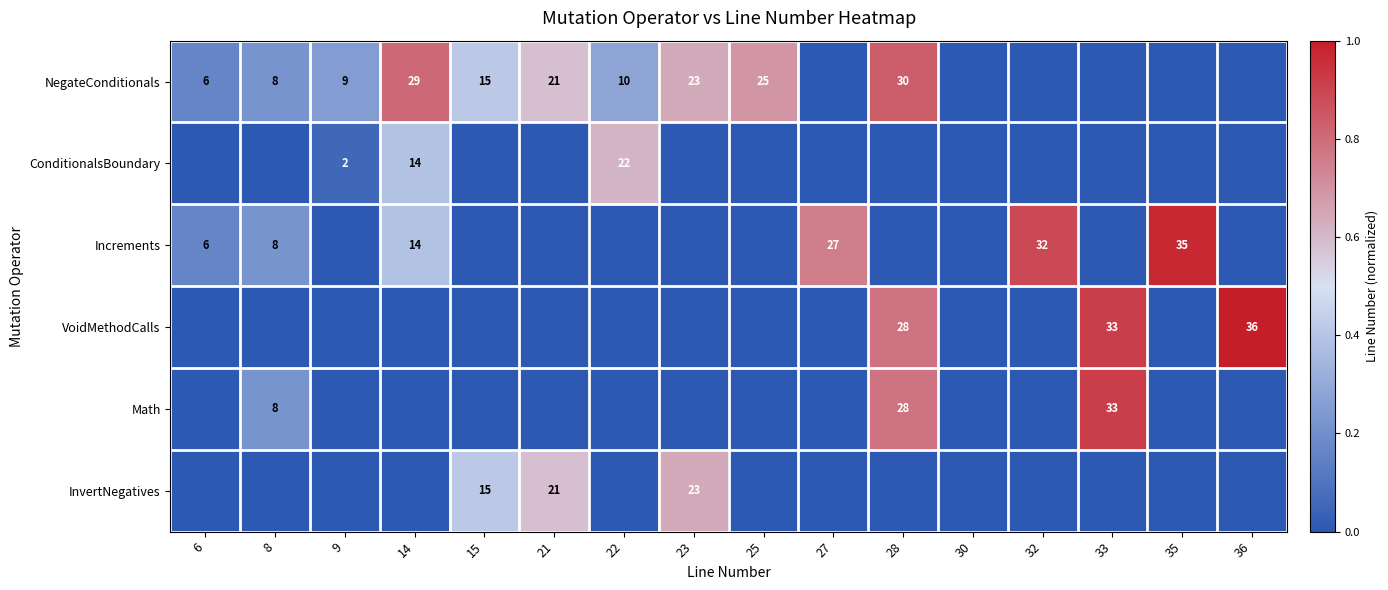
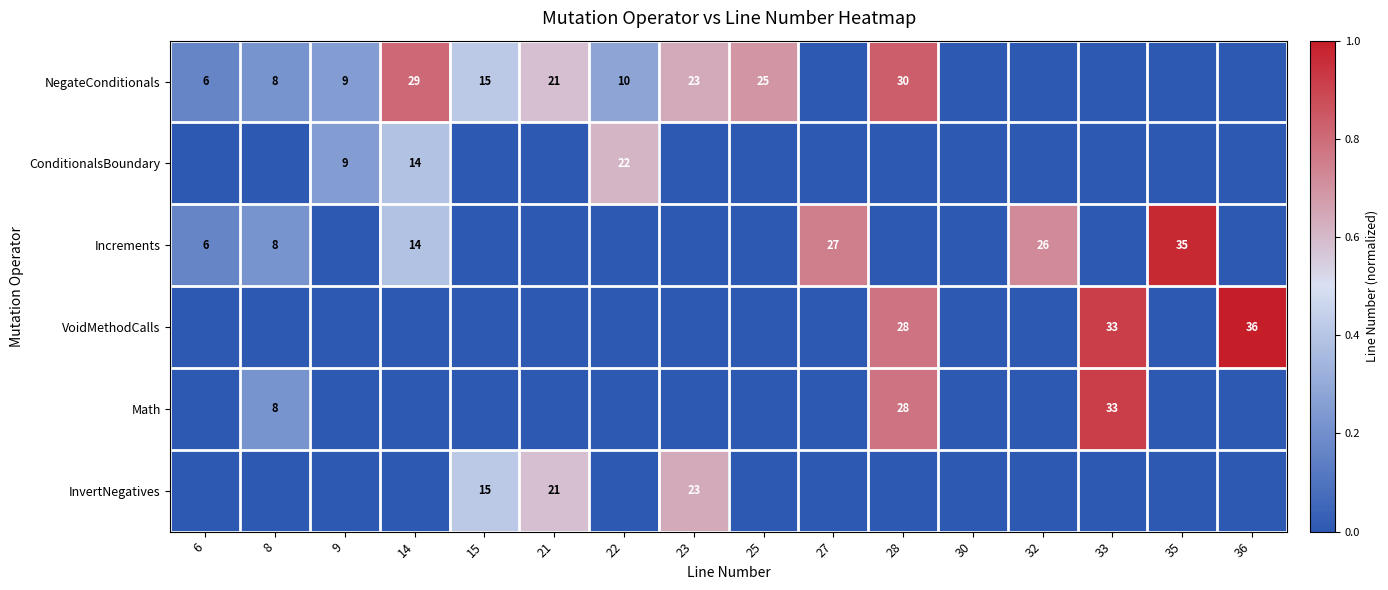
ConditionalsBoundary, 9: 2 -> 9
Increments, 32: 32 -> 26
